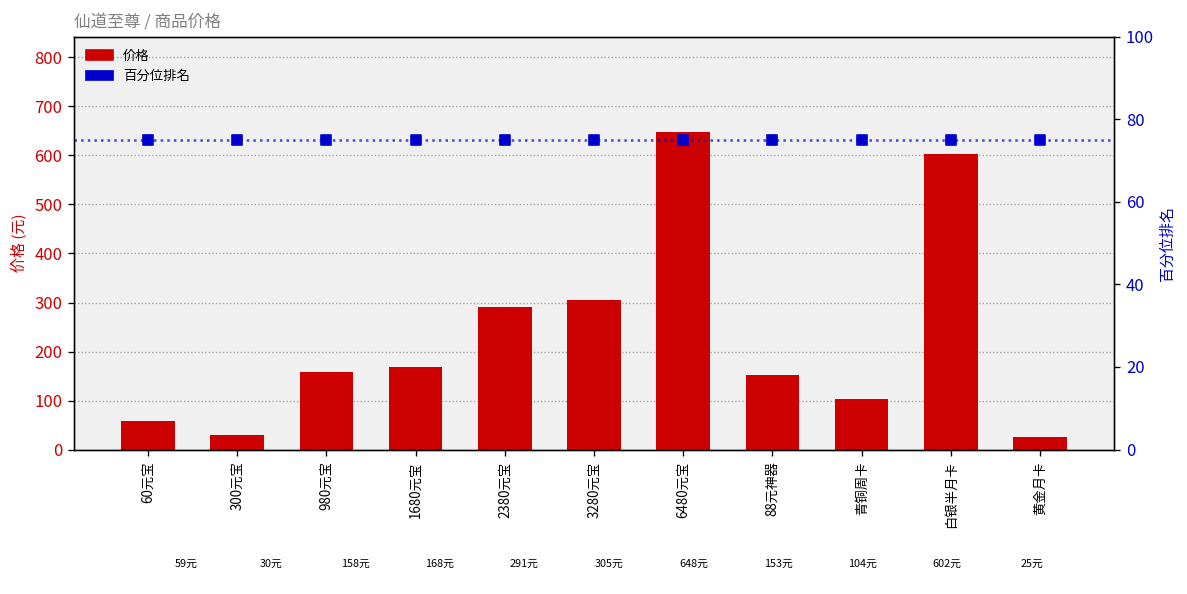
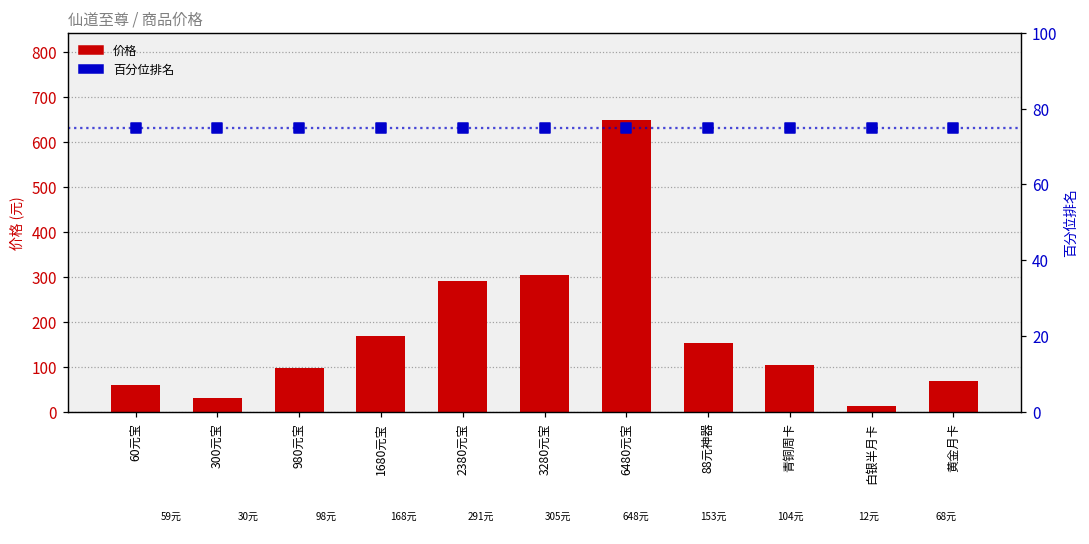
价格, 980元宝: 158元 -> 98元
价格, 白银半月卡: 602元 -> 12元
价格, 黄金月卡: 25元 -> 68元
